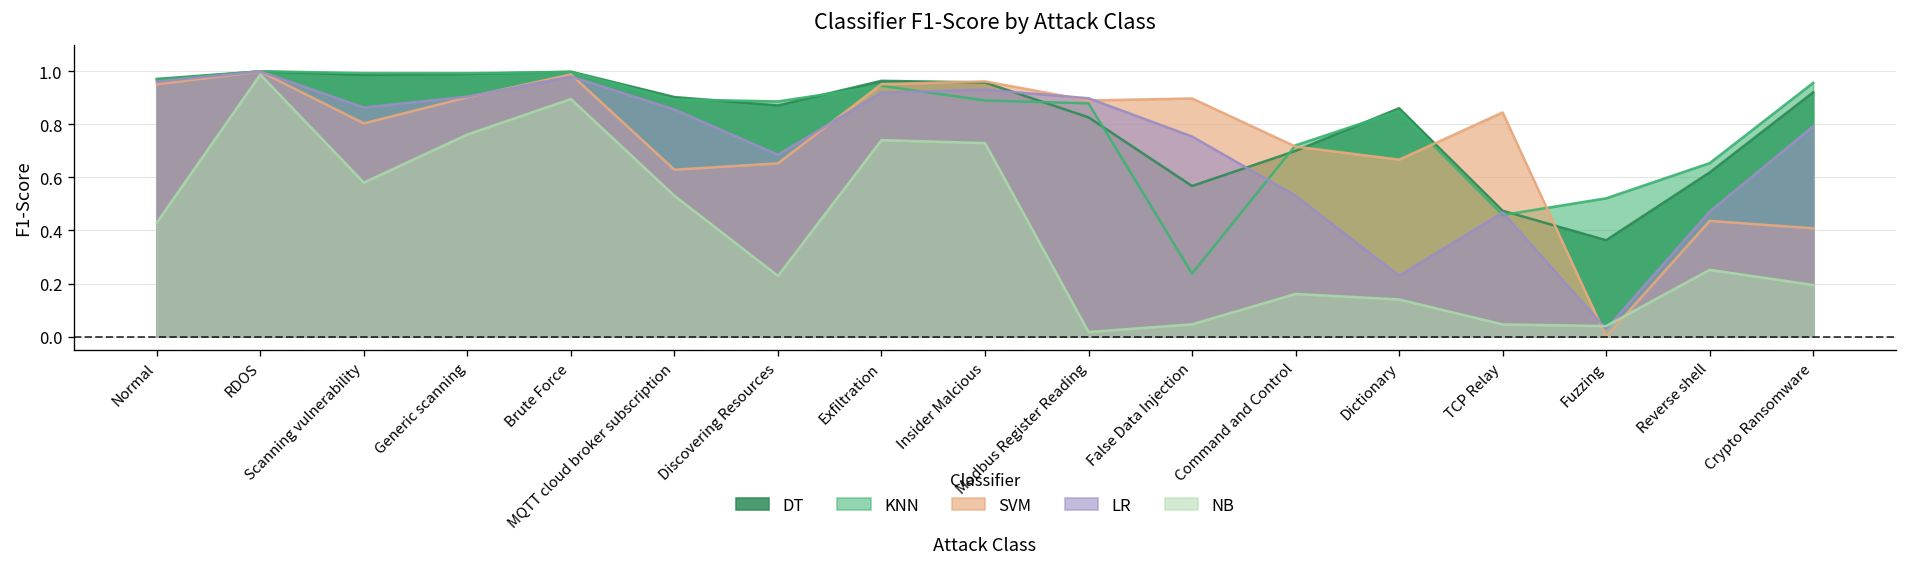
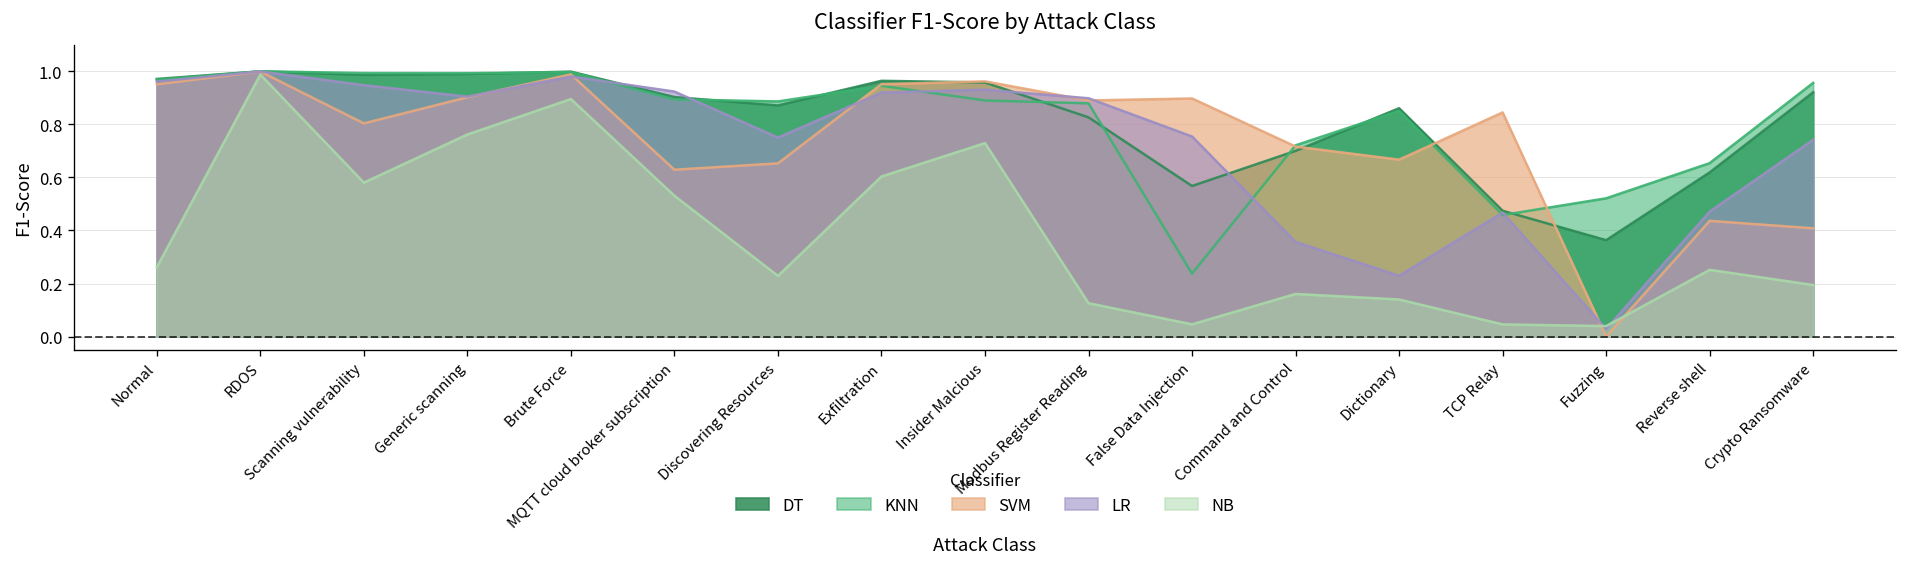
NB, Normal: 0.43 -> 0.26
LR, Scanning vulnerability: 0.86 -> 0.95
LR, MQTT cloud broker subscription: 0.86 -> 0.92
LR, Discovering Resources: 0.69 -> 0.75
NB, Exfiltration: 0.74 -> 0.60
NB, Modbus Register Reading: 0.02 -> 0.13
LR, Command and Control: 0.53 -> 0.36
LR, Crypto Ransomware: 0.79 -> 0.74
